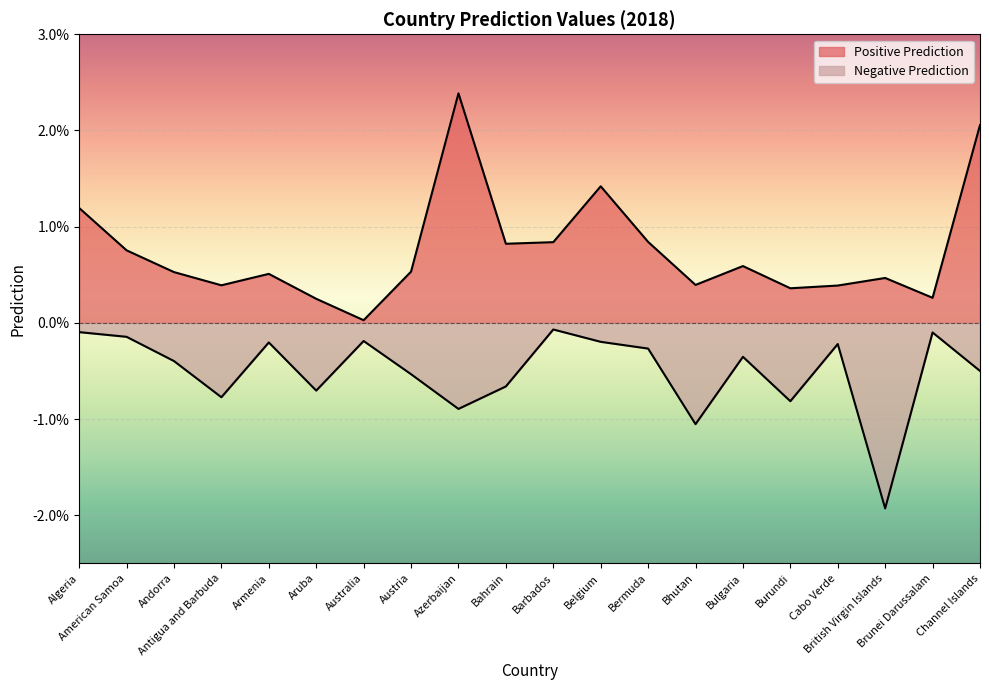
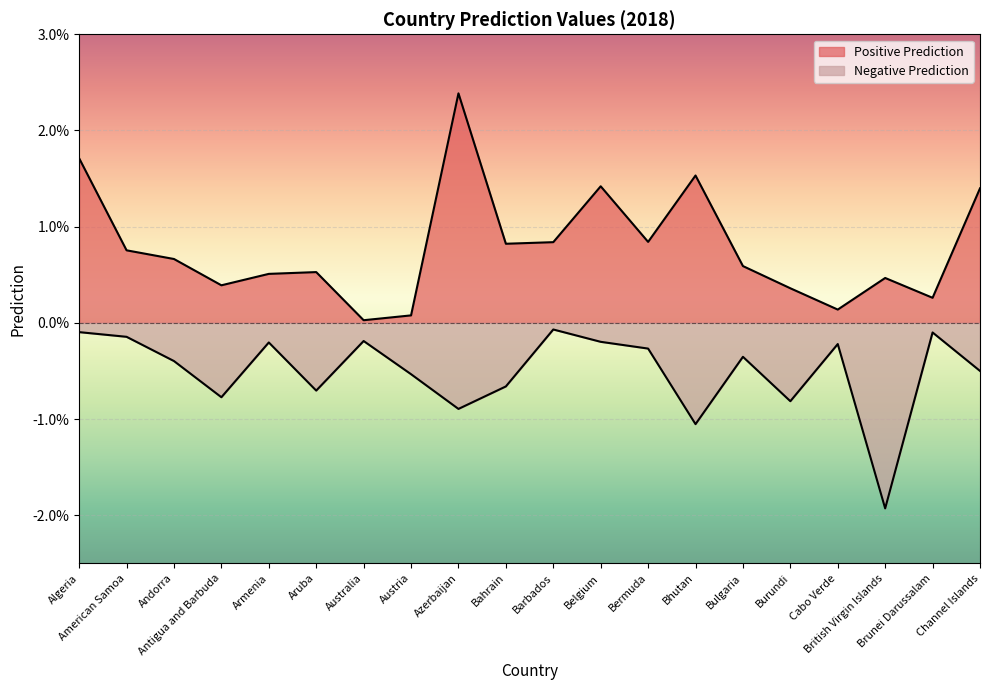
Positive Prediction, Algeria: 1.2% -> 1.7%
Positive Prediction, Andorra: 0.5% -> 0.7%
Positive Prediction, Aruba: 0.3% -> 0.5%
Positive Prediction, Austria: 0.5% -> 0.1%
Positive Prediction, Bhutan: 0.4% -> 1.5%
Positive Prediction, Cabo Verde: 0.4% -> 0.1%
Positive Prediction, Channel Islands: 2.1% -> 1.4%
